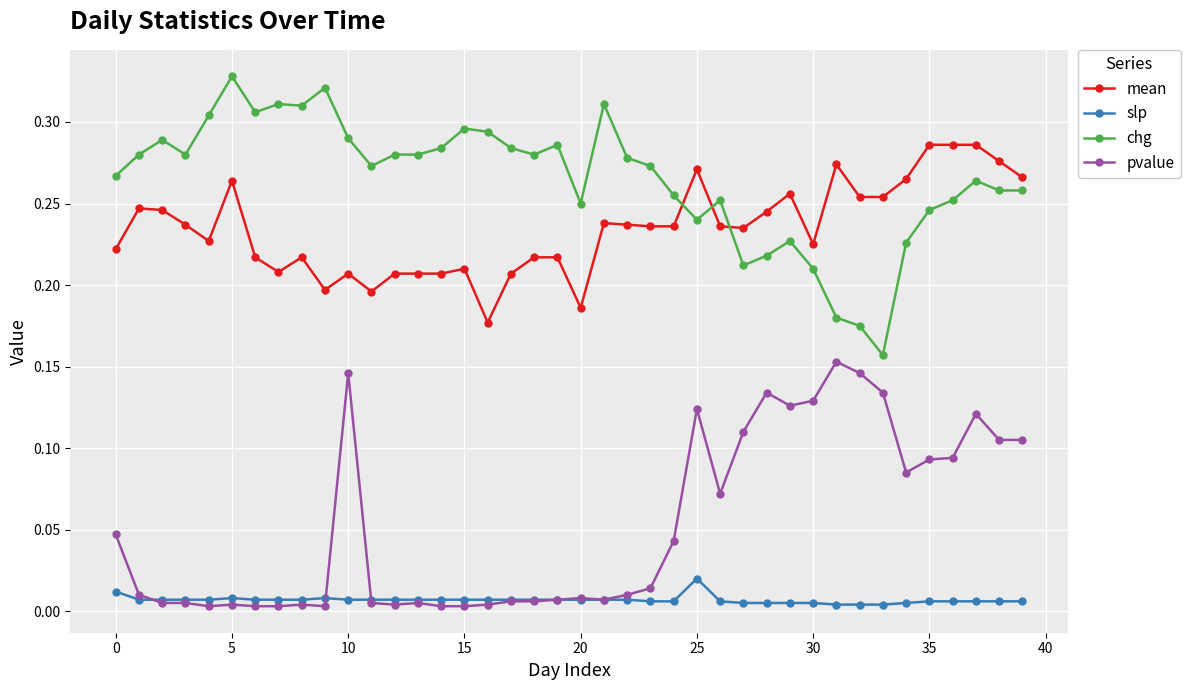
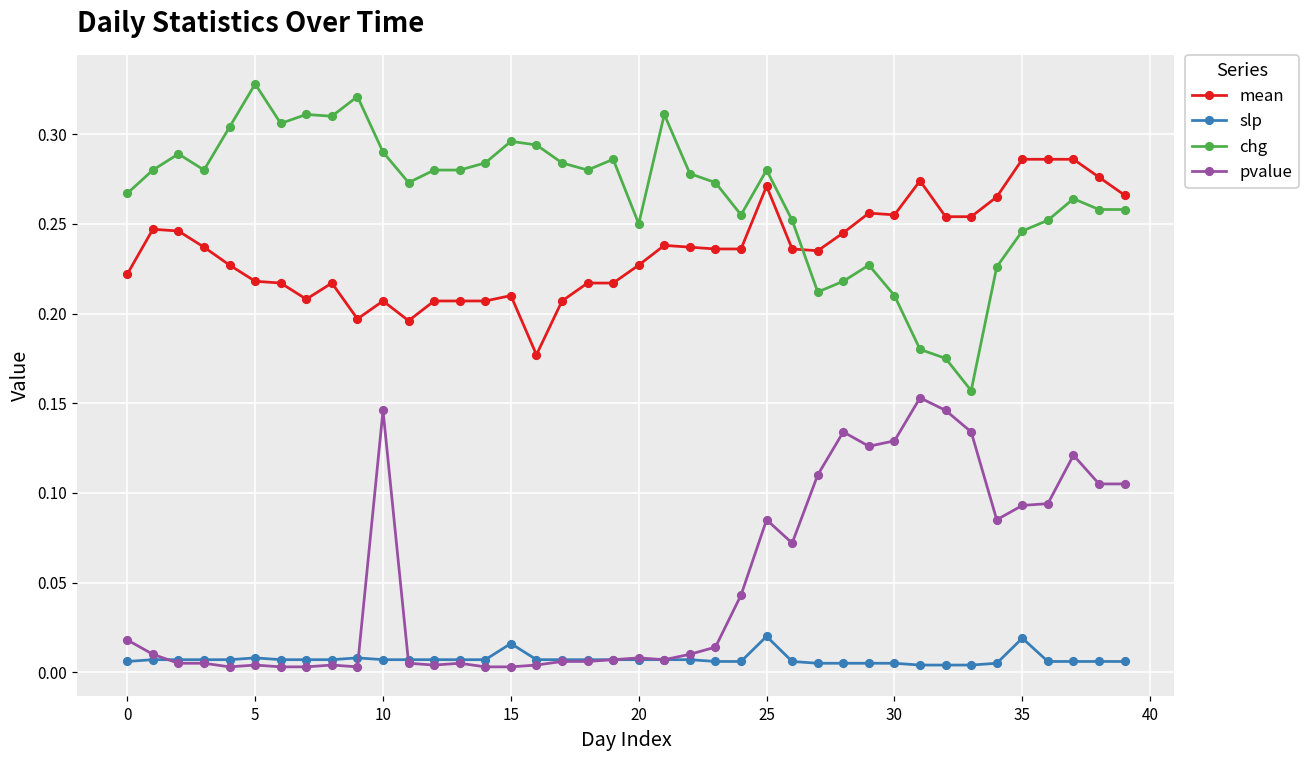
slp, 0: 0.012 -> 0.006
pvalue, 0: 0.047 -> 0.018
mean, 5: 0.264 -> 0.218
slp, 15: 0.007 -> 0.016
mean, 20: 0.186 -> 0.227
chg, 25: 0.24 -> 0.28
pvalue, 25: 0.124 -> 0.085
mean, 30: 0.225 -> 0.255
slp, 35: 0.006 -> 0.019
